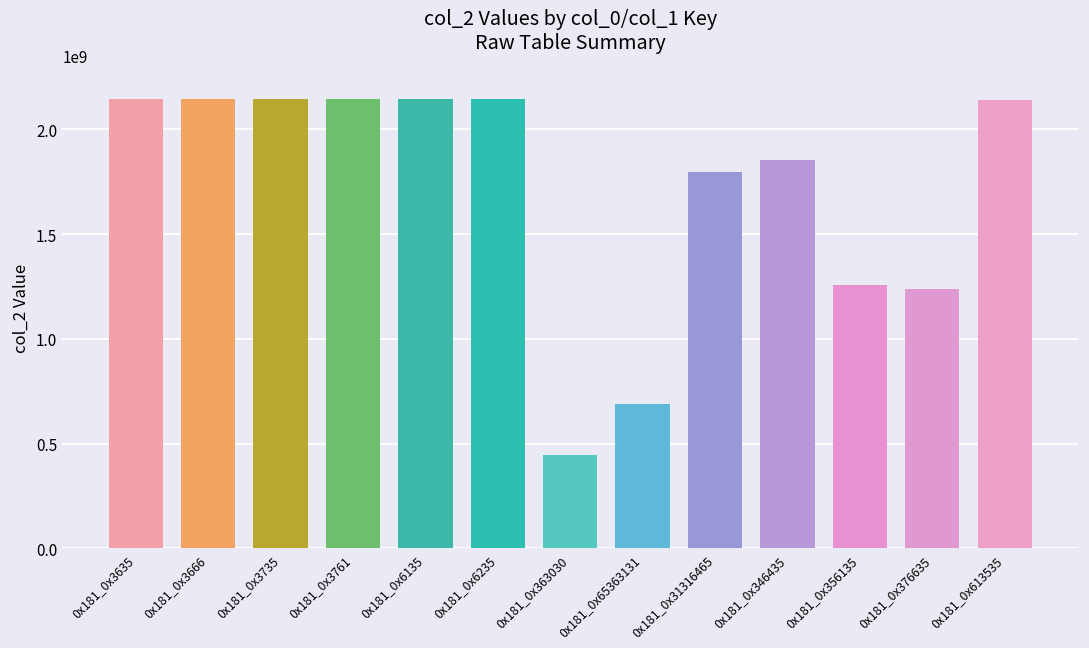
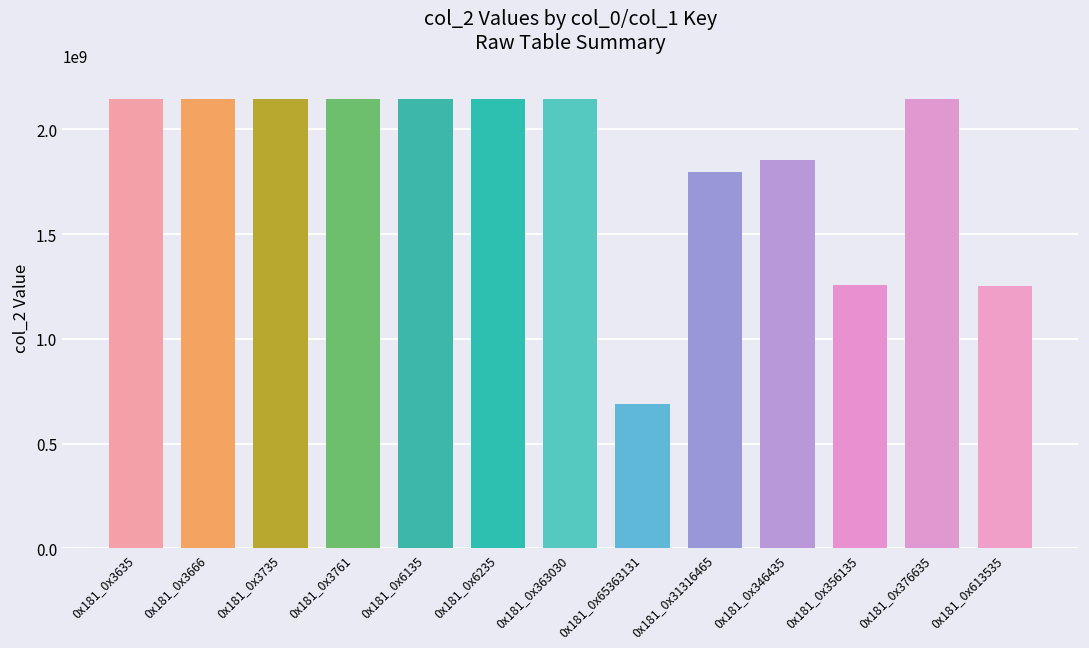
0x181_0x363030: 450000000 -> 2140000000
0x181_0x376635: 1240000000 -> 2140000000
0x181_0x613535: 2140000000 -> 1250000000
